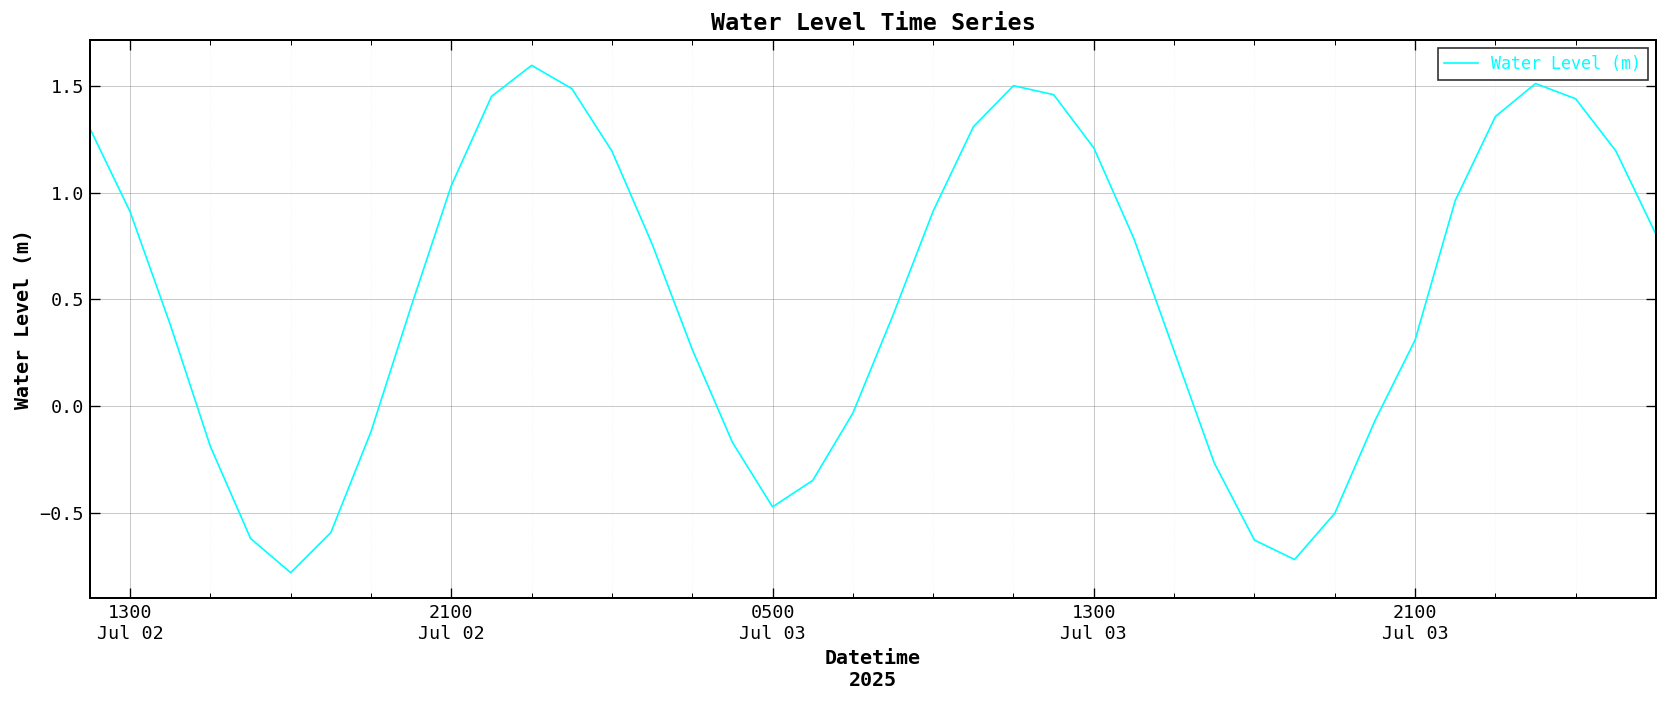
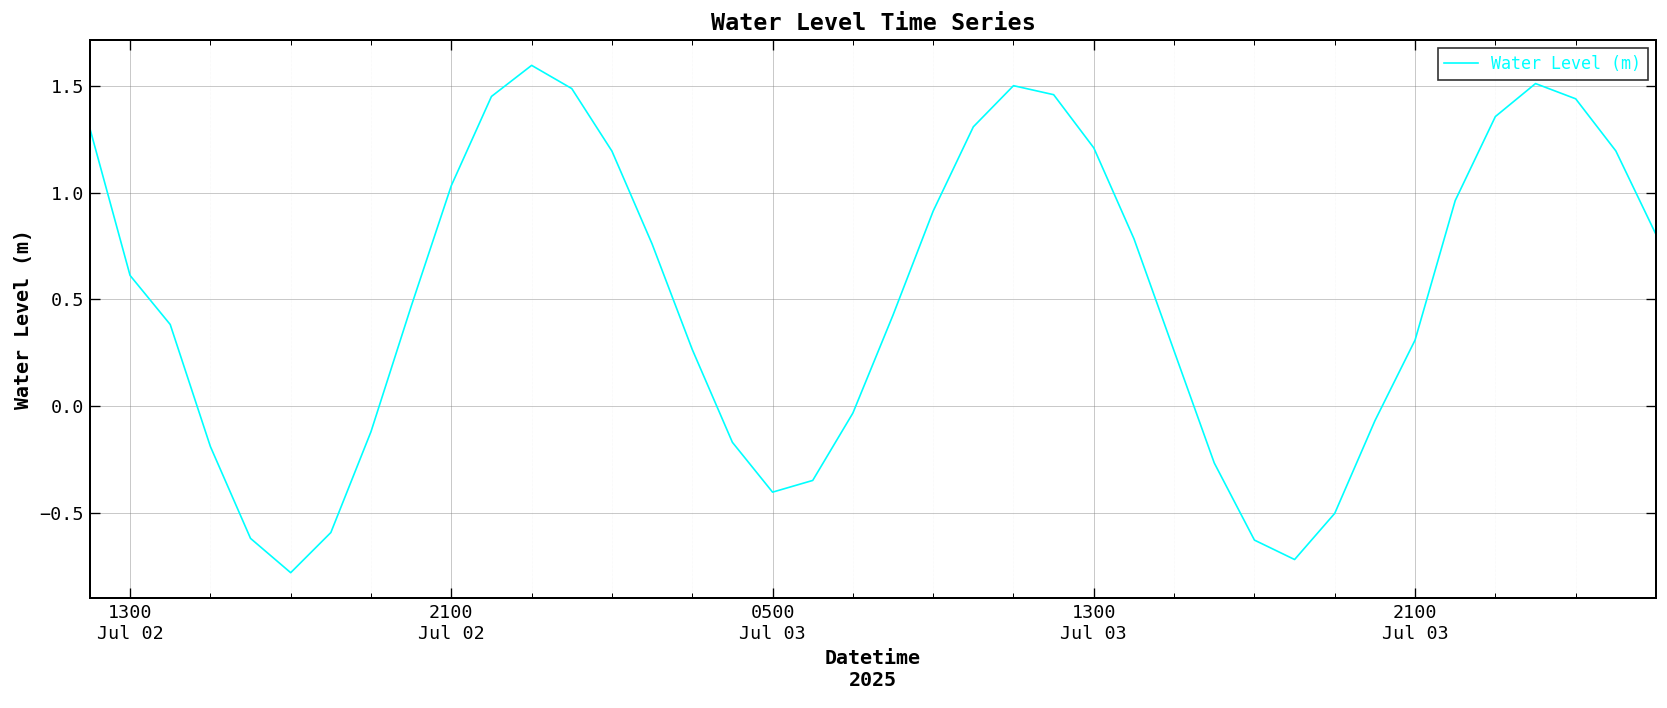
1300 Jul 02: 0.91 -> 0.61
0500 Jul 03: -0.47 -> -0.40
